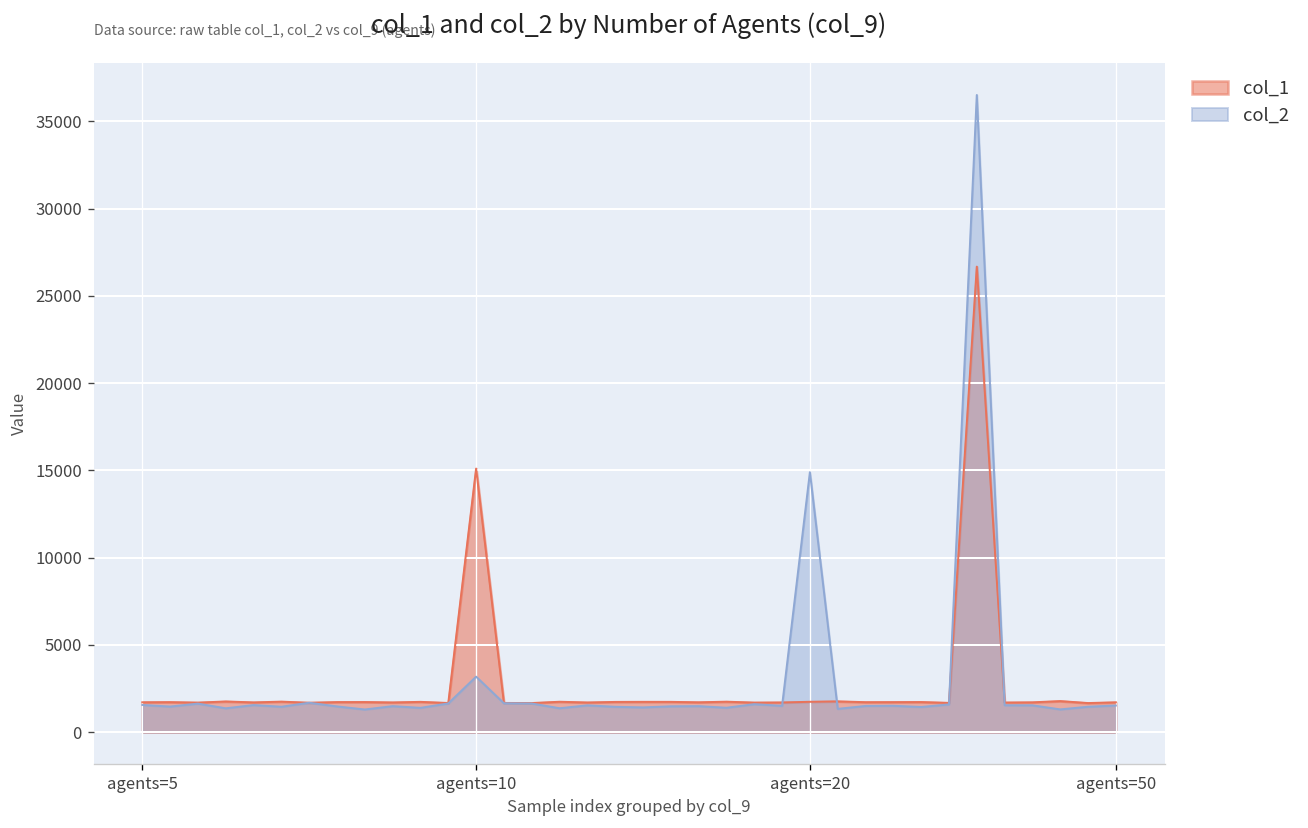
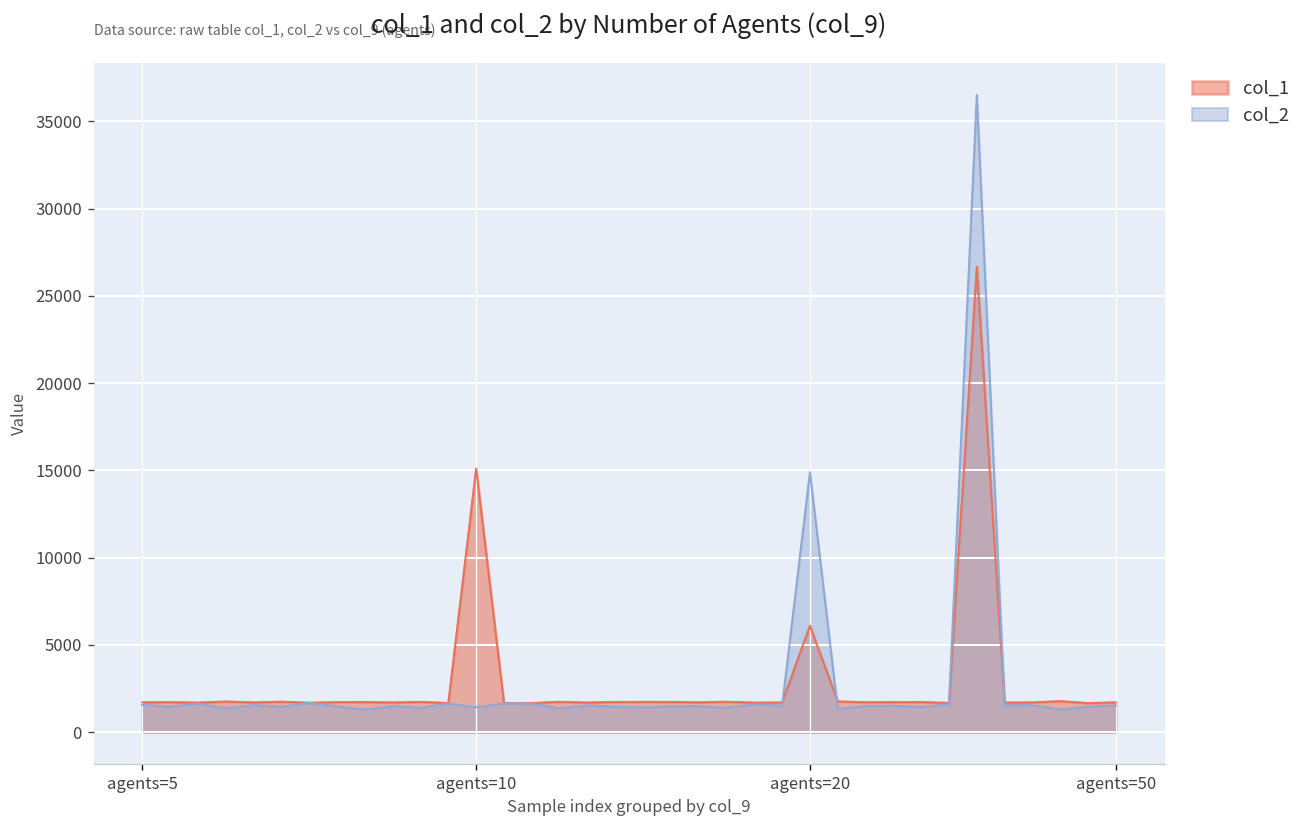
col_2, agents=10: 3200 -> 1400
col_1, agents=20: 1700 -> 6100
